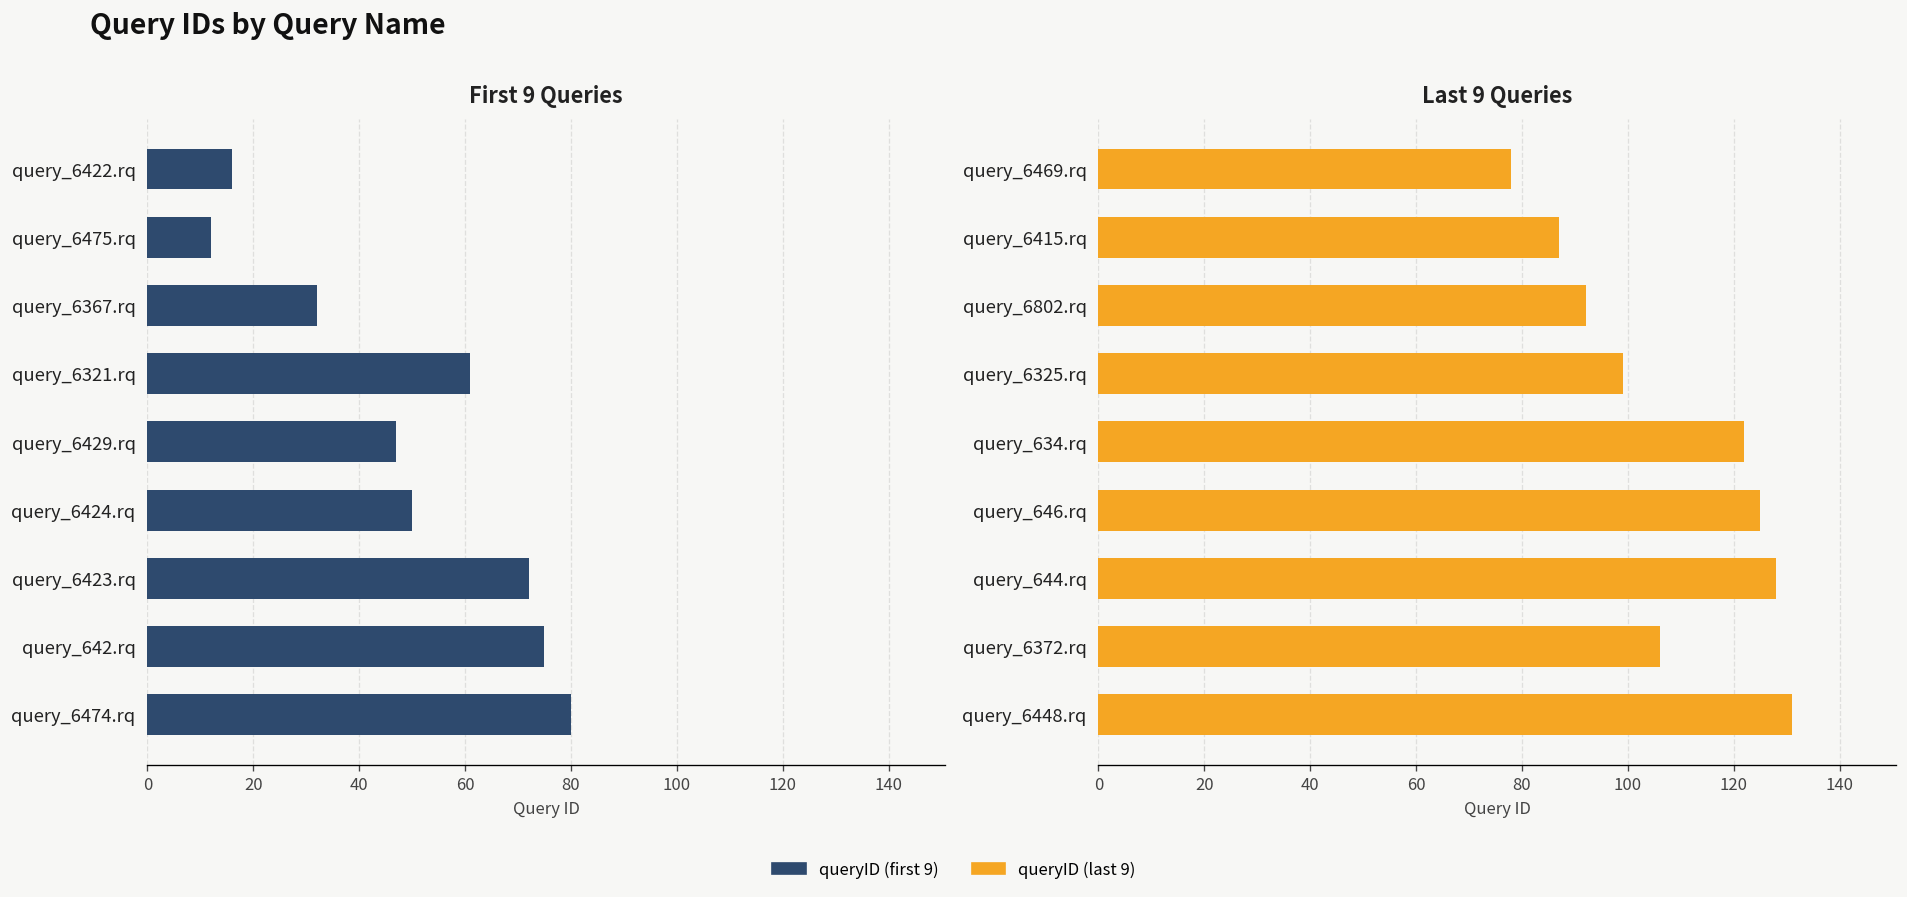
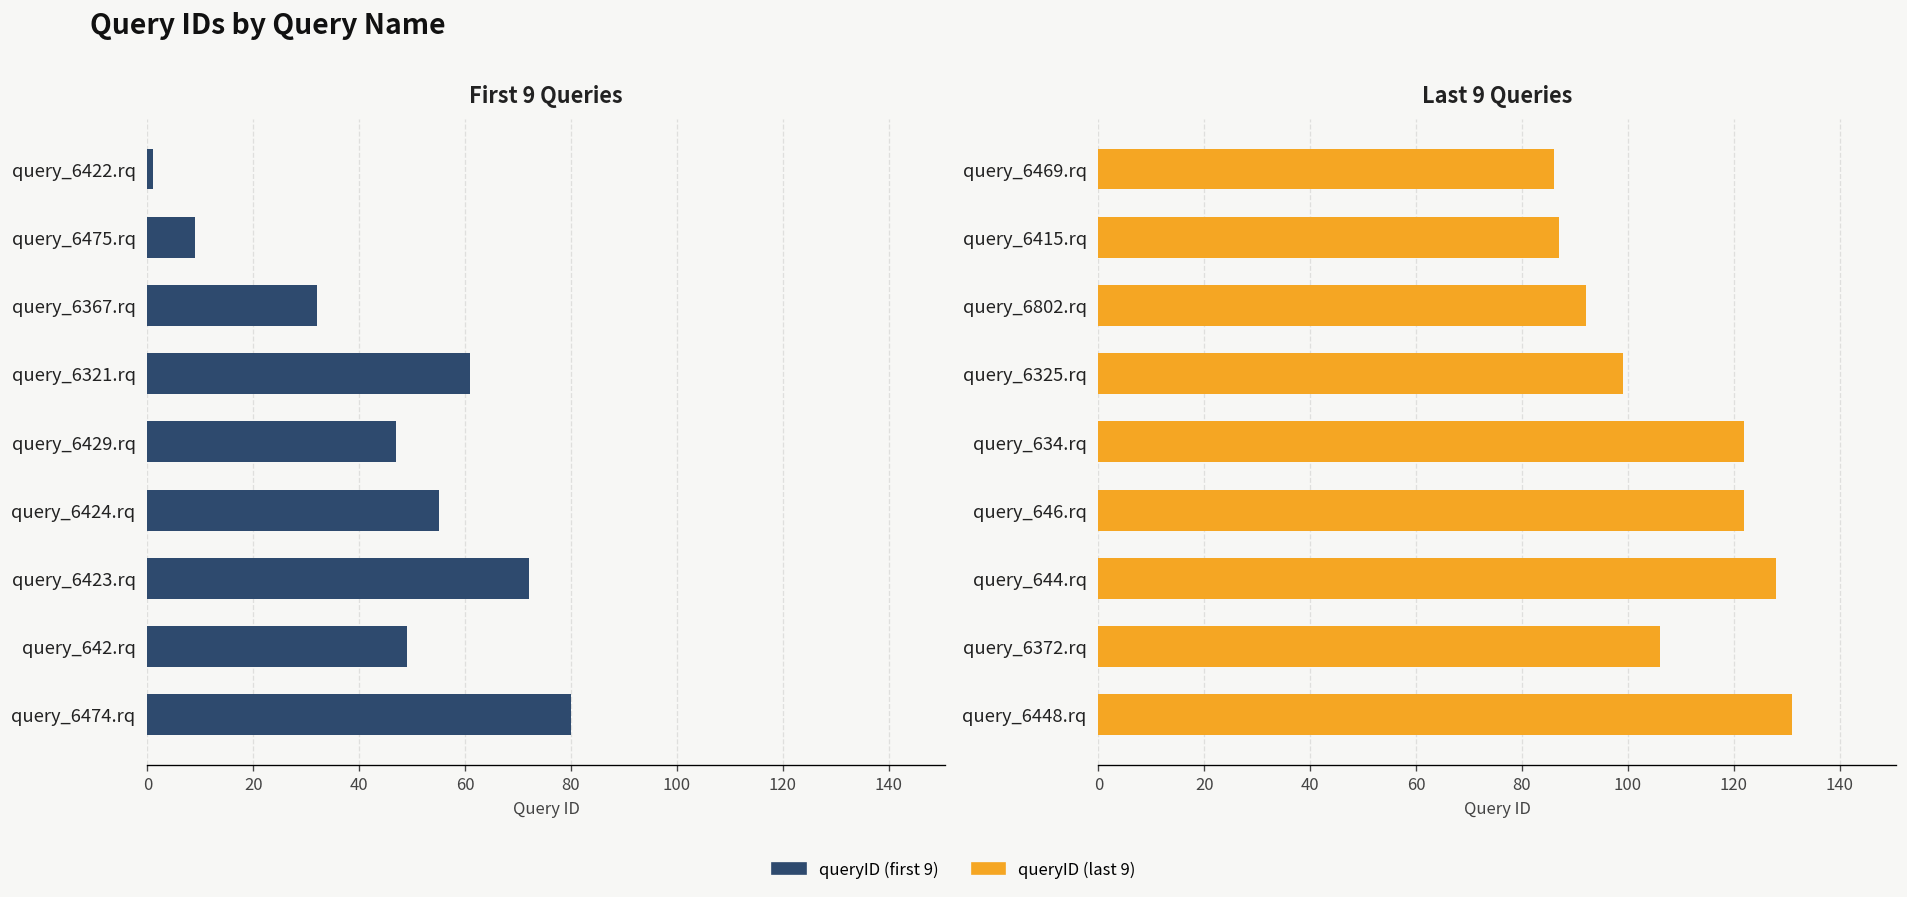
First 9 Queries, query_6422.rq: 16 -> 1
First 9 Queries, query_6475.rq: 12 -> 9
First 9 Queries, query_6424.rq: 50 -> 55
First 9 Queries, query_642.rq: 75 -> 49
Last 9 Queries, query_6469.rq: 78 -> 86
Last 9 Queries, query_646.rq: 125 -> 122
